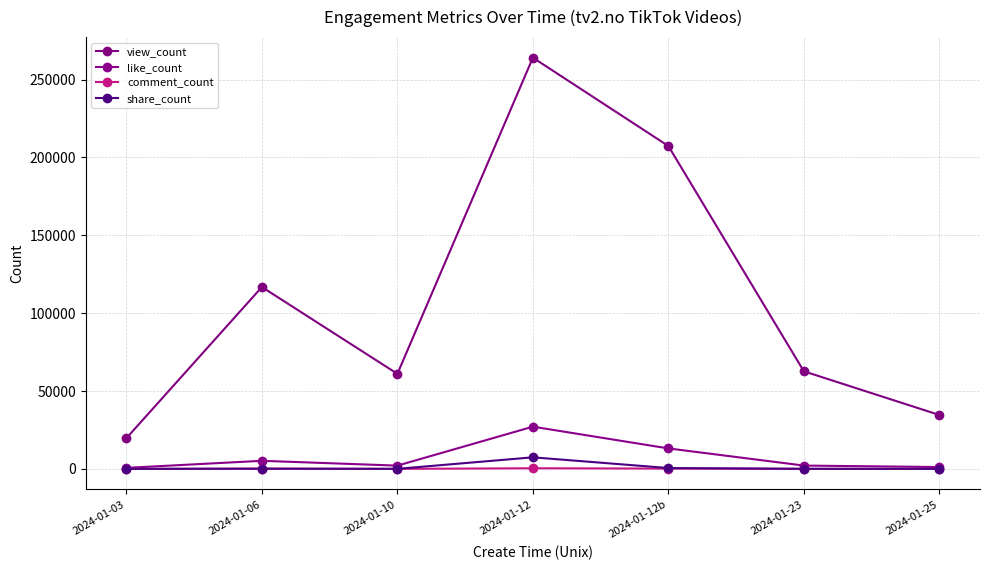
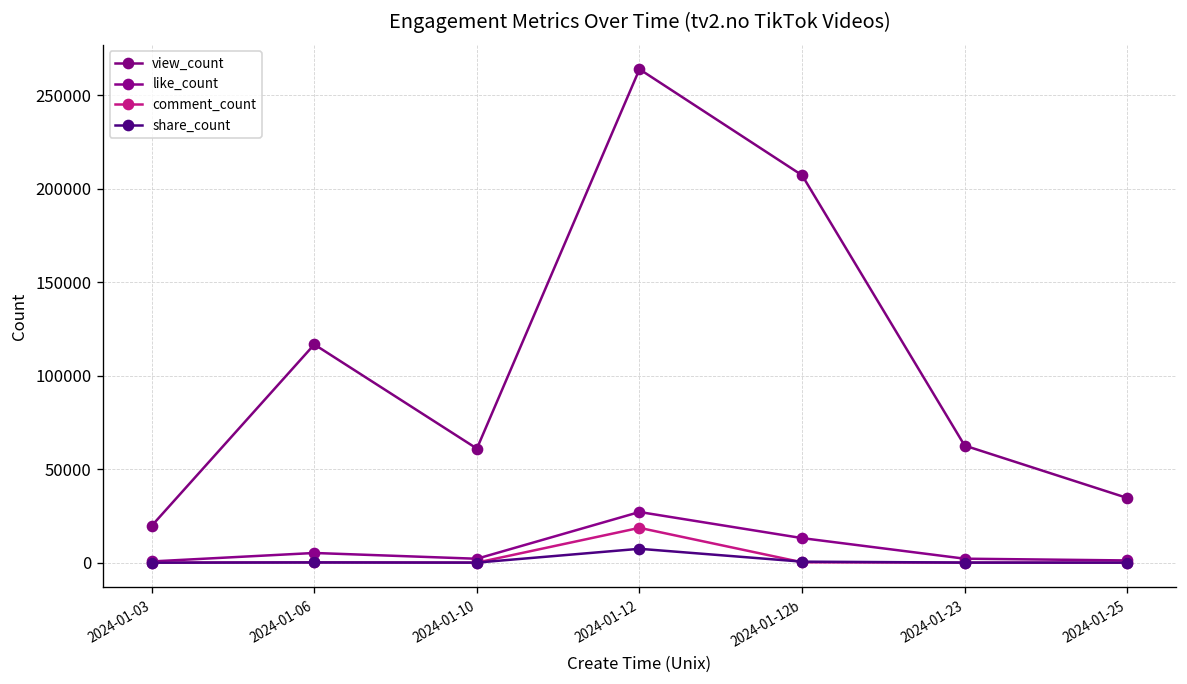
comment_count, 2024-01-12: 0 -> 19000
